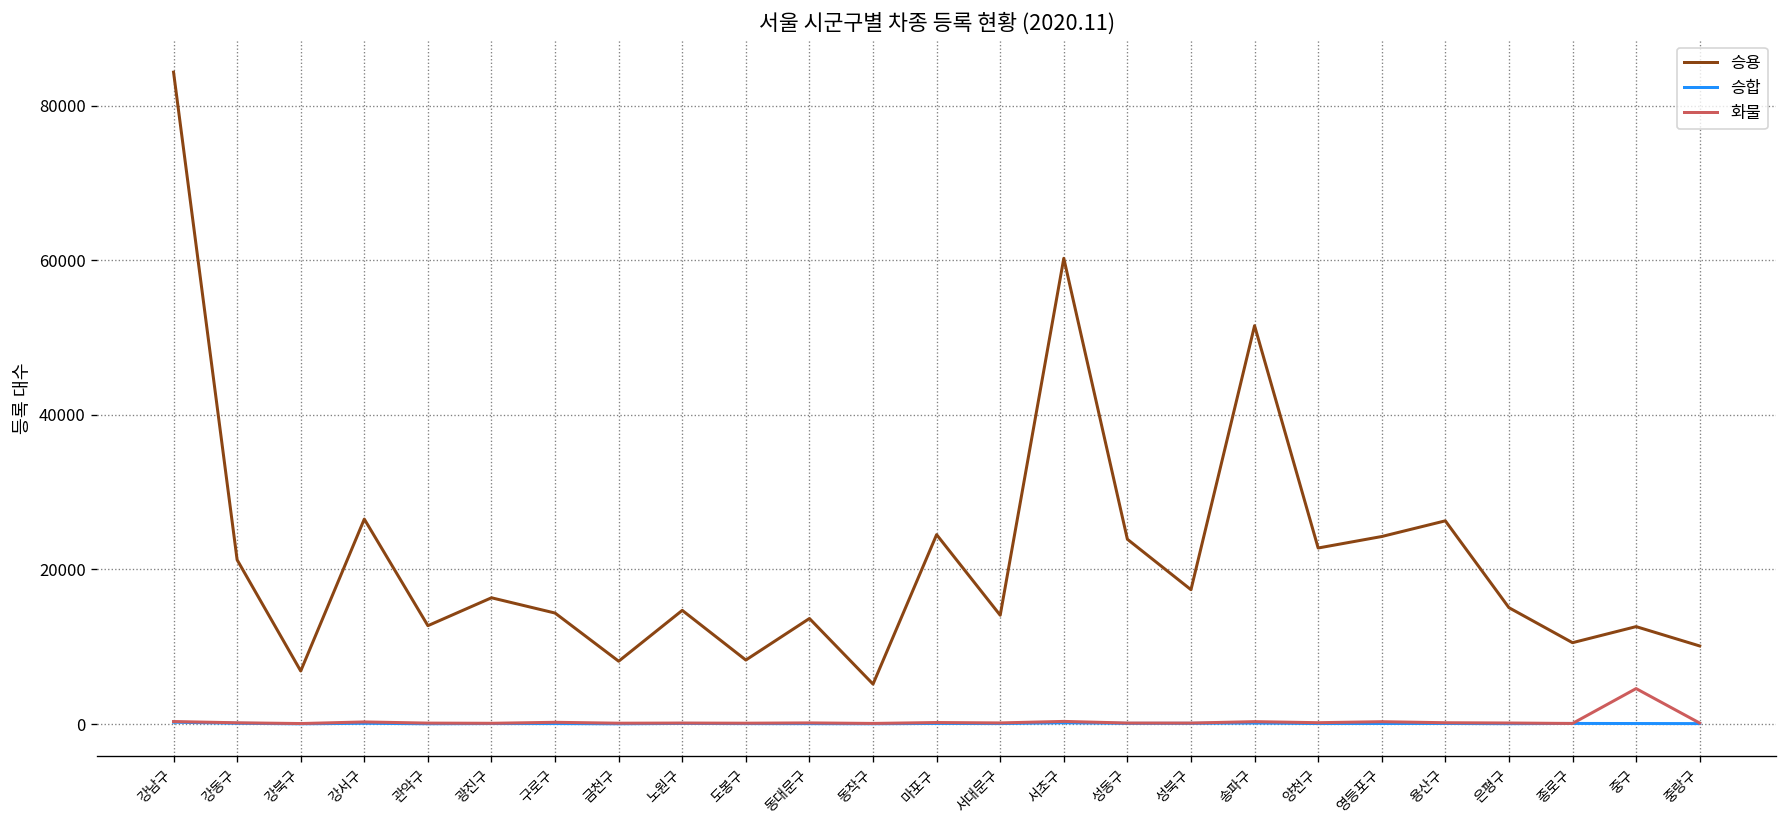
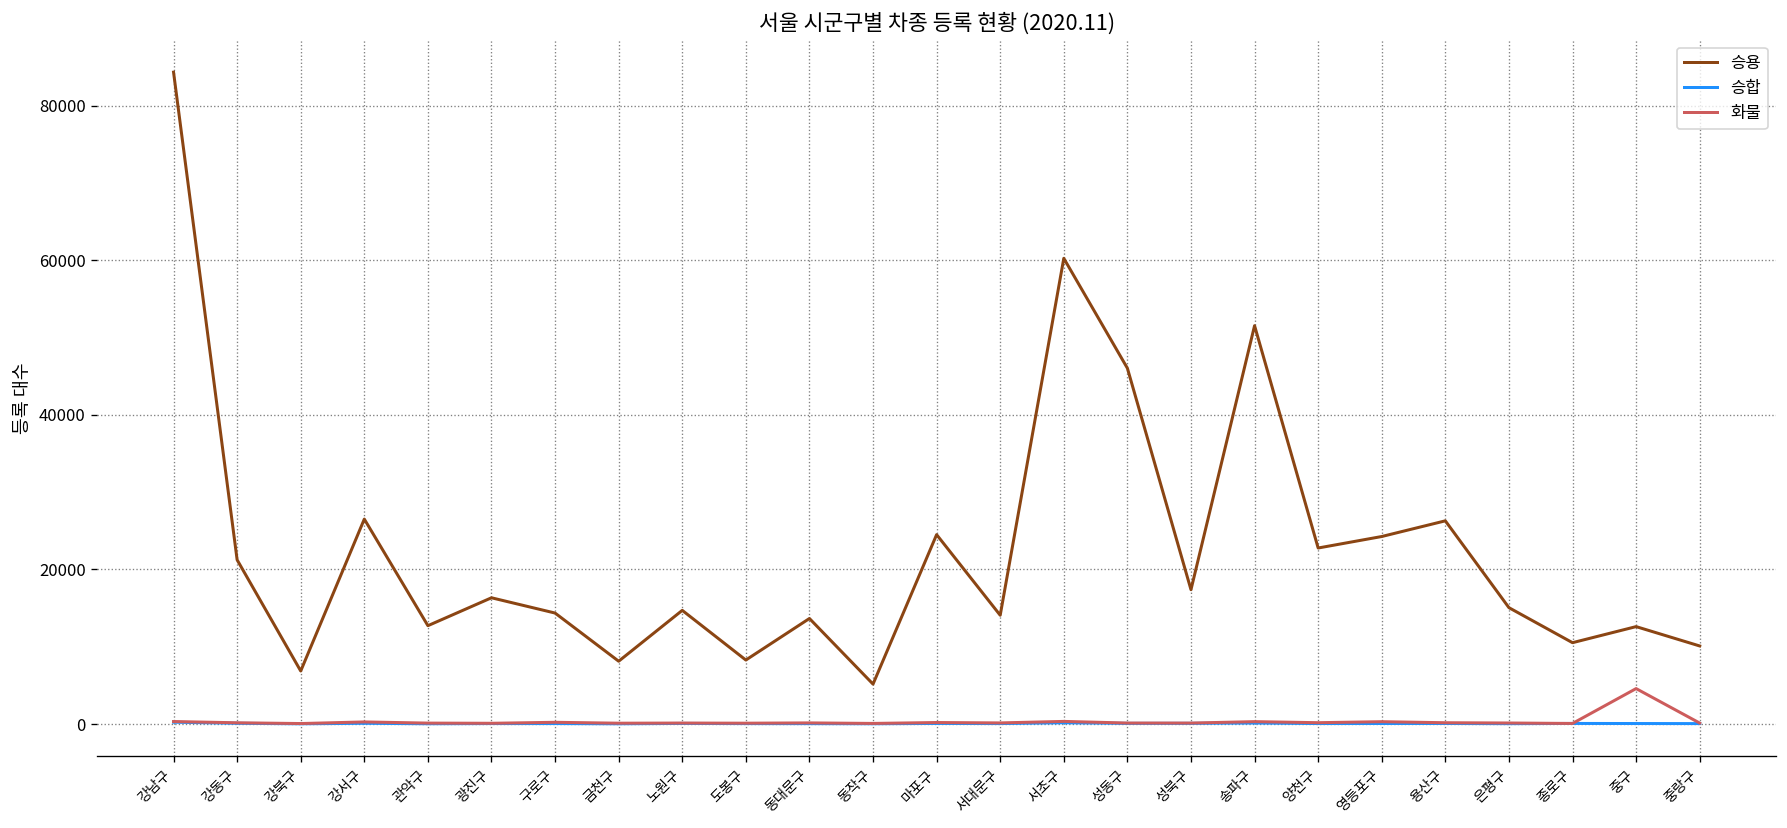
승용, 성동구: 24000 -> 46000
